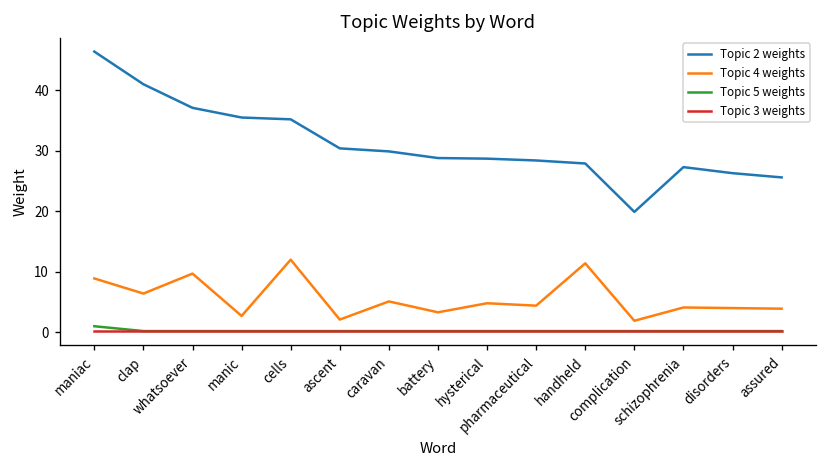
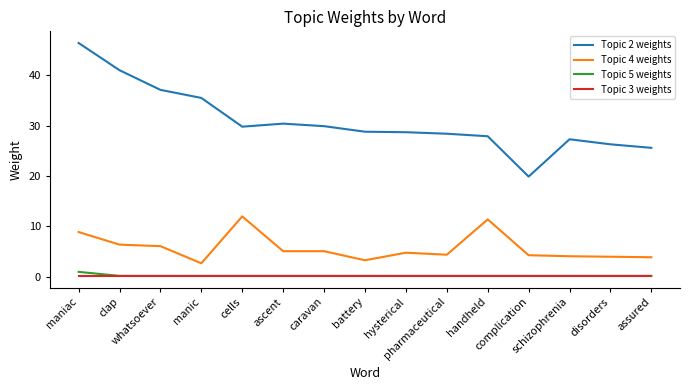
Topic 4 weights, whatsoever: 10 -> 6
Topic 2 weights, cells: 35 -> 30
Topic 4 weights, ascent: 2 -> 5
Topic 4 weights, complication: 2 -> 4
